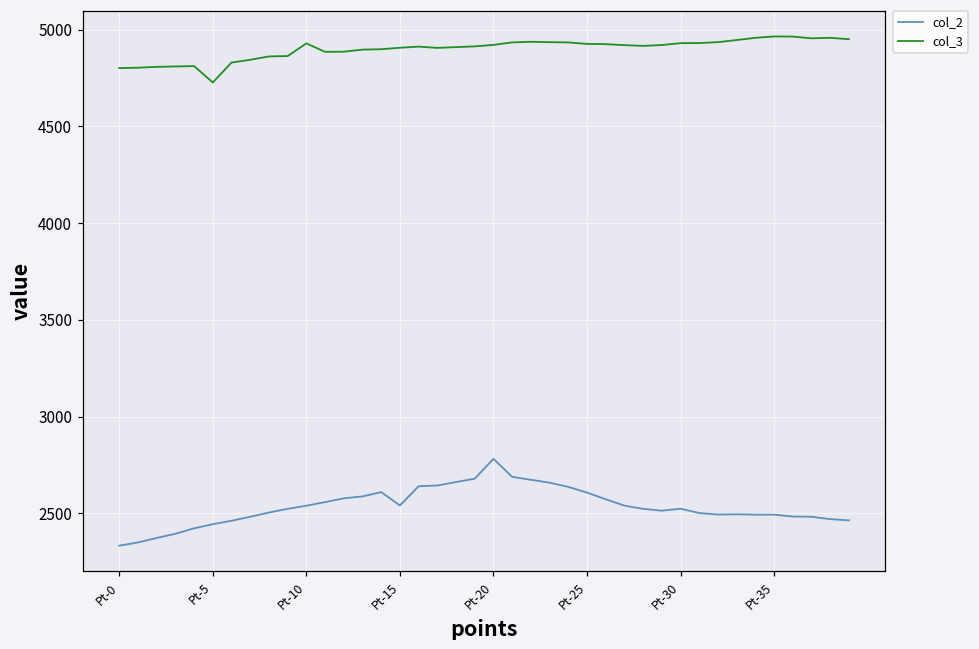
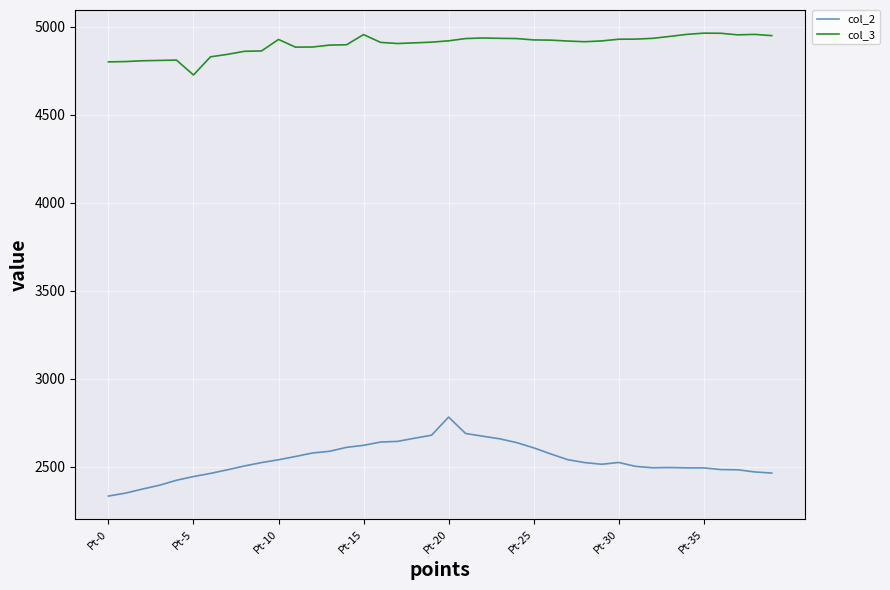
col_2, Pt-15: 2540 -> 2620
col_3, Pt-15: 4910 -> 4960
